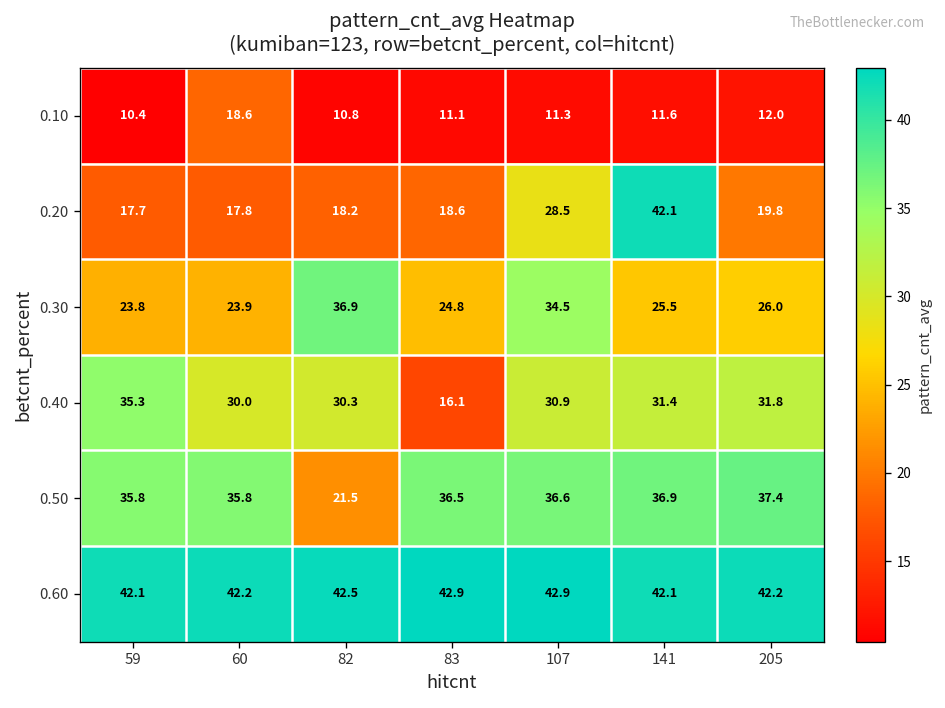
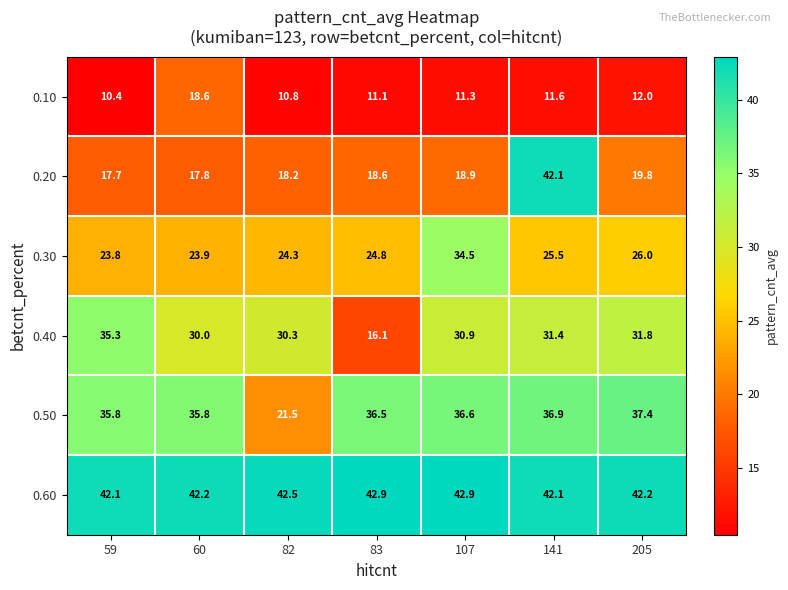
0.20, 107: 28.5 -> 18.9
0.30, 82: 36.9 -> 24.3
